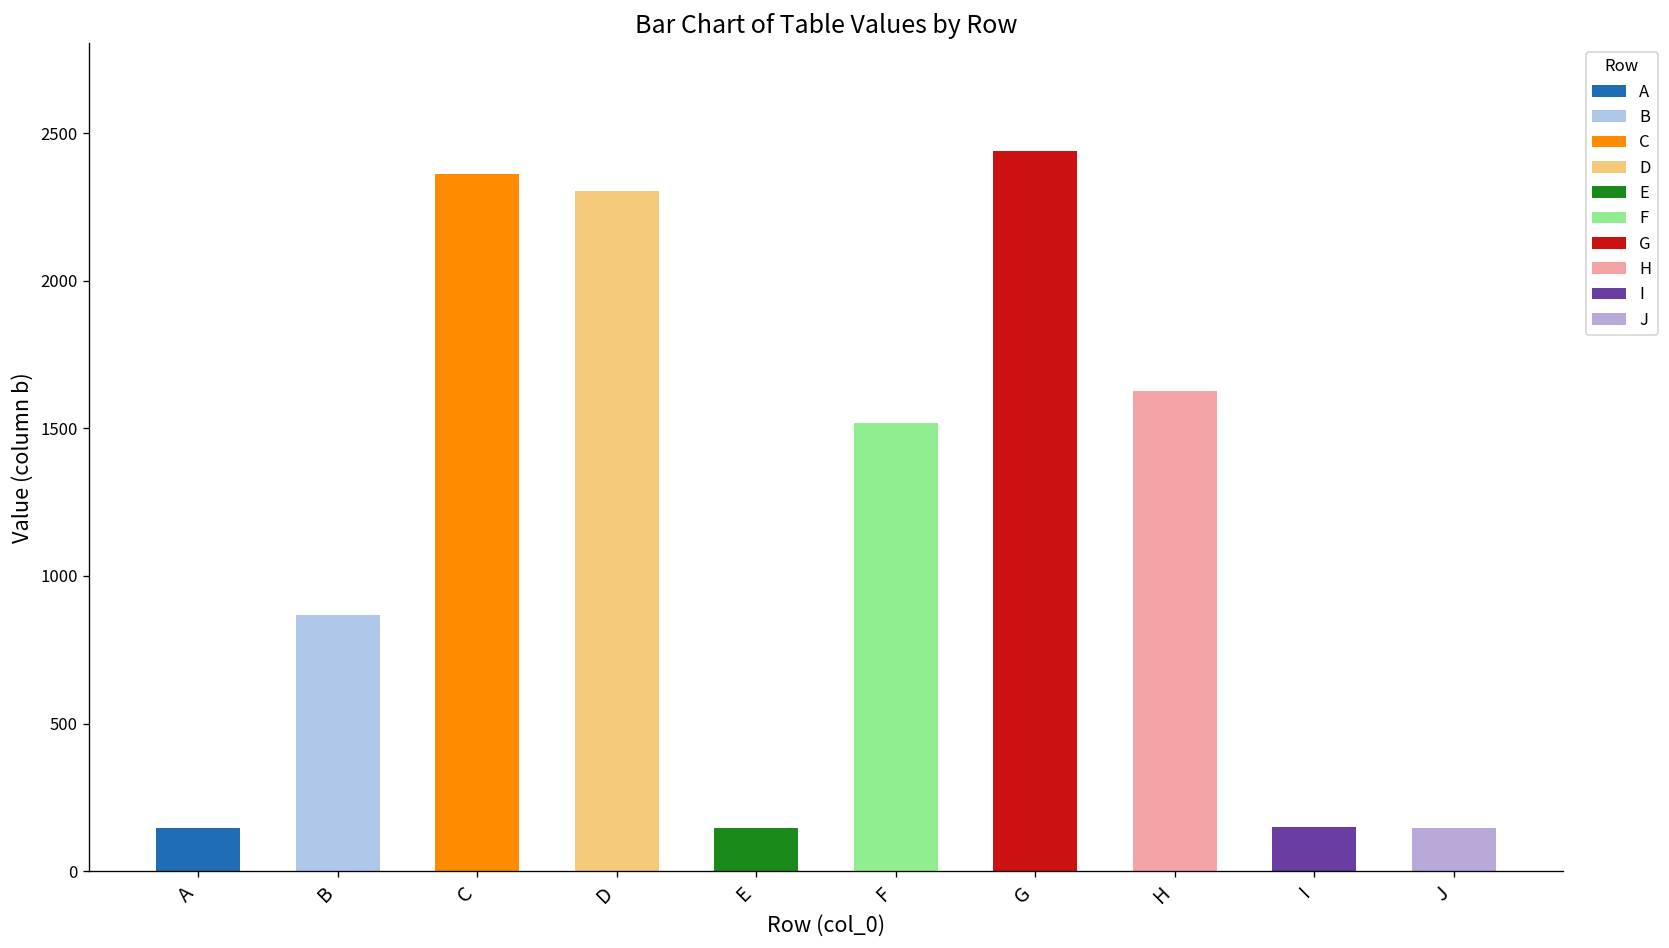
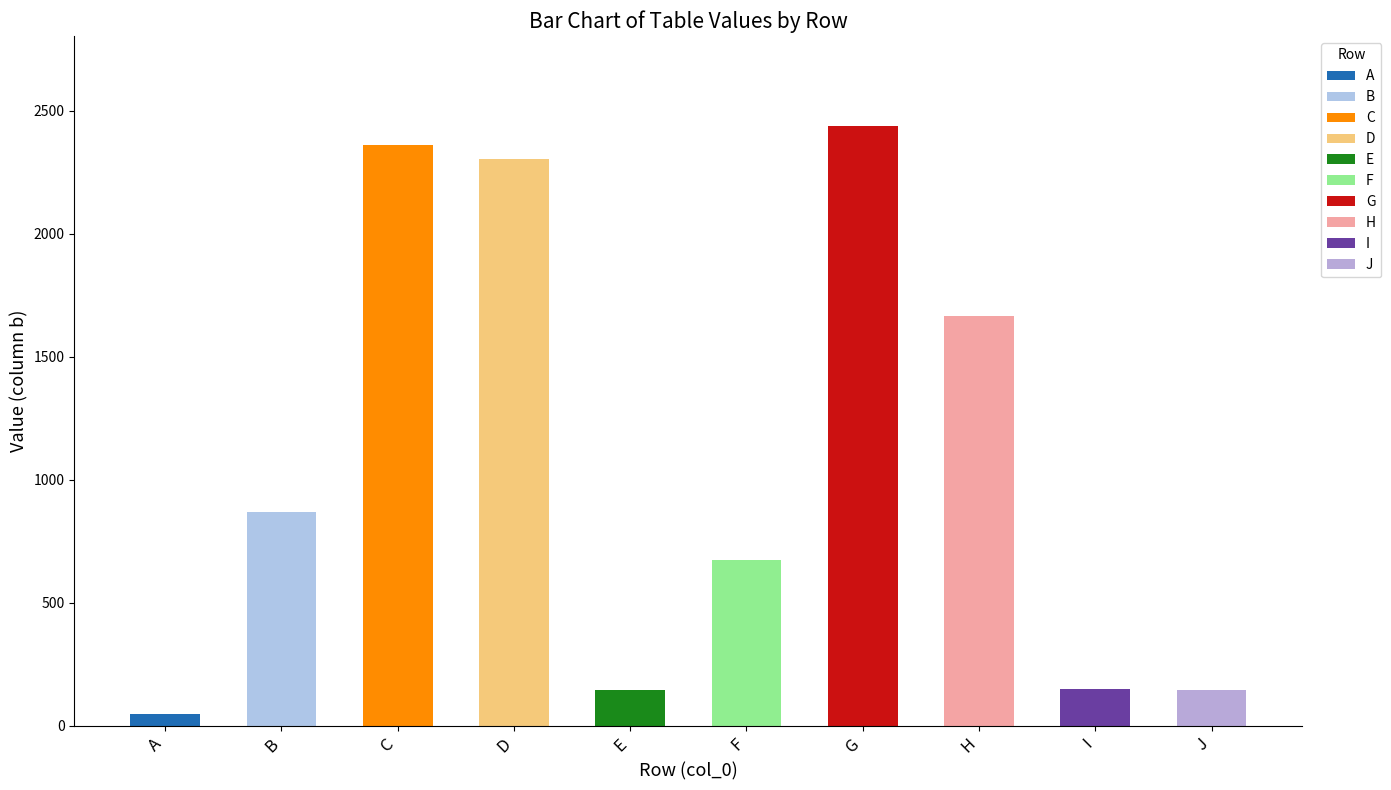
A: 150 -> 50
F: 1520 -> 680
H: 1630 -> 1670
